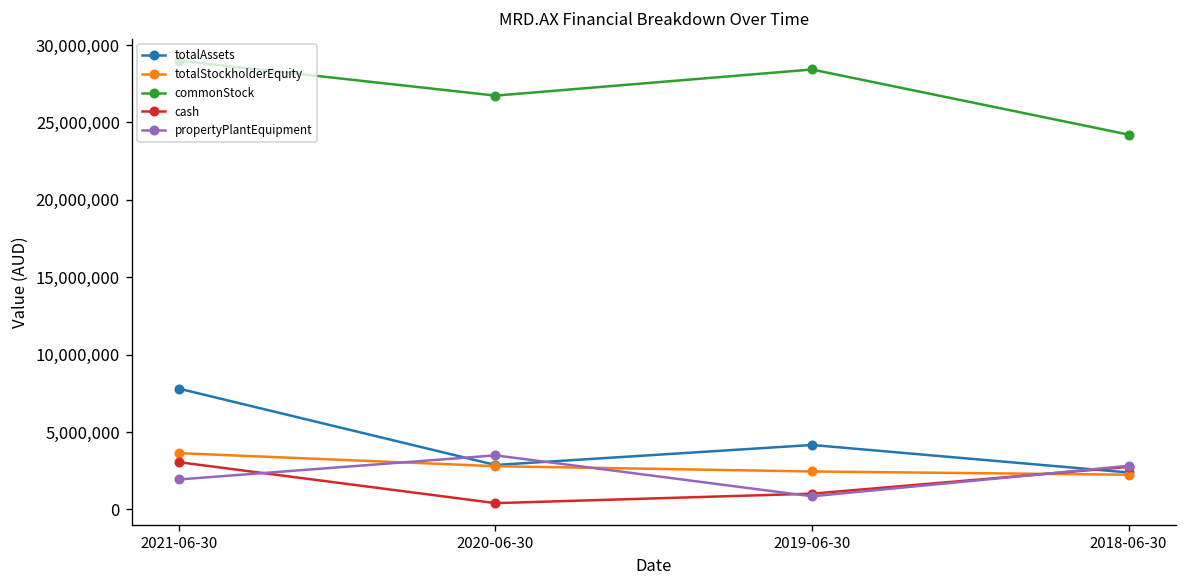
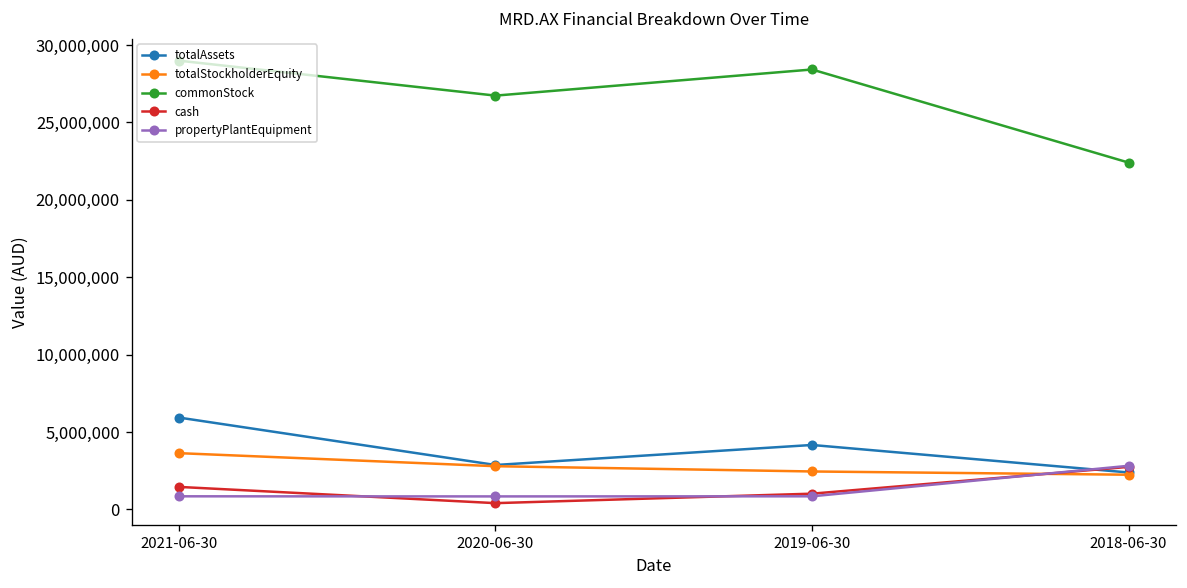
totalAssets, 2021-06-30: 7,800,000 -> 5,900,000
cash, 2021-06-30: 3,000,000 -> 1,400,000
propertyPlantEquipment, 2021-06-30: 1,900,000 -> 800,000
propertyPlantEquipment, 2020-06-30: 3,500,000 -> 800,000
commonStock, 2018-06-30: 24,200,000 -> 22,400,000
